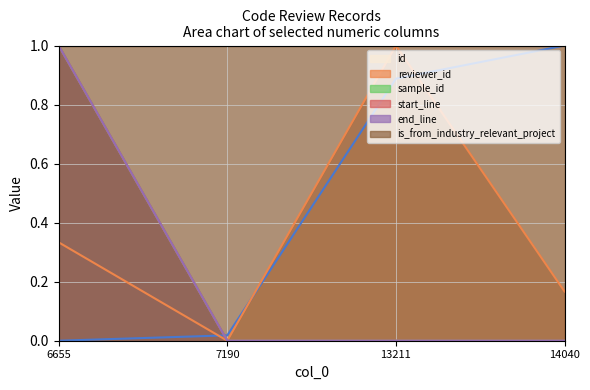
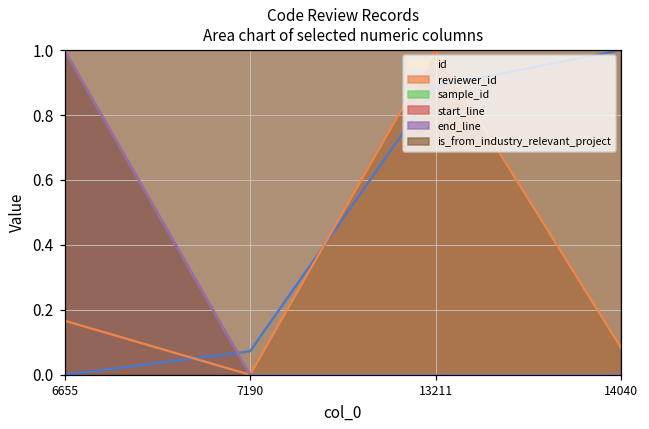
reviewer_id, 6655: 0.33 -> 0.17
id, 7190: 0.02 -> 0.07
reviewer_id, 14040: 0.17 -> 0.08
